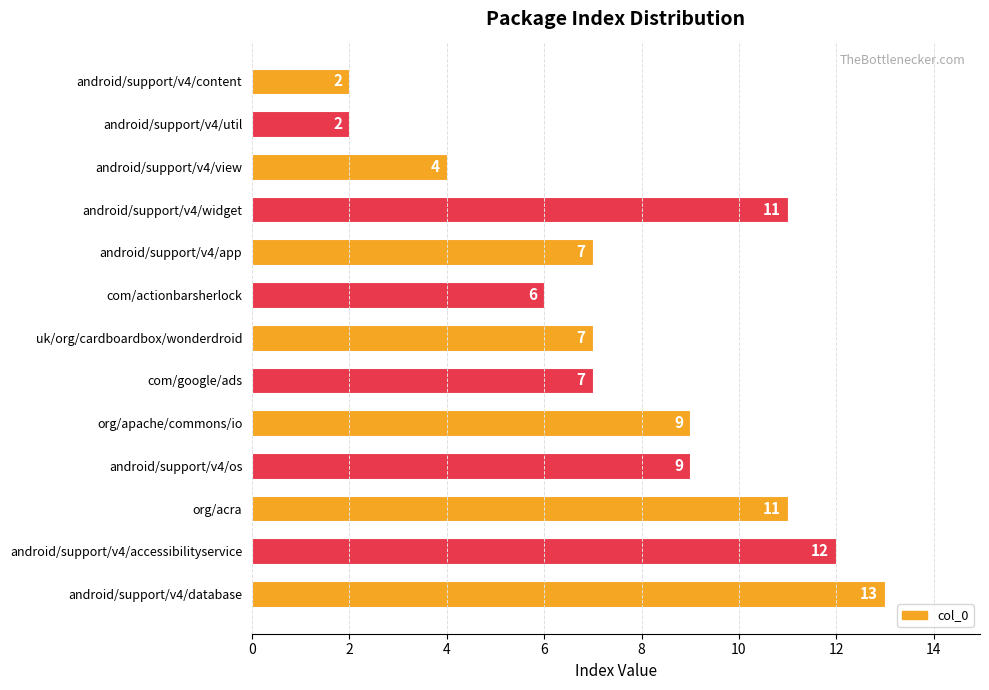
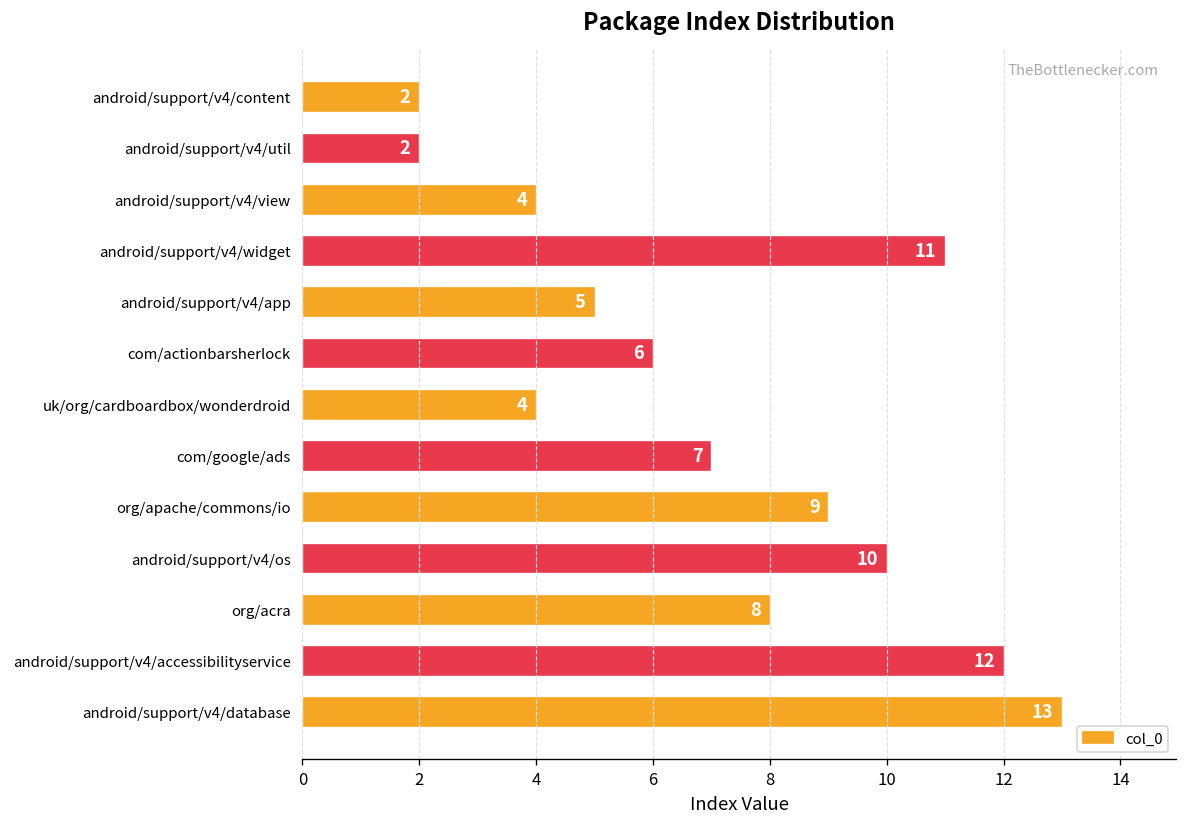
android/support/v4/app: 7 -> 5
uk/org/cardboardbox/wonderdroid: 7 -> 4
android/support/v4/os: 9 -> 10
org/acra: 11 -> 8
